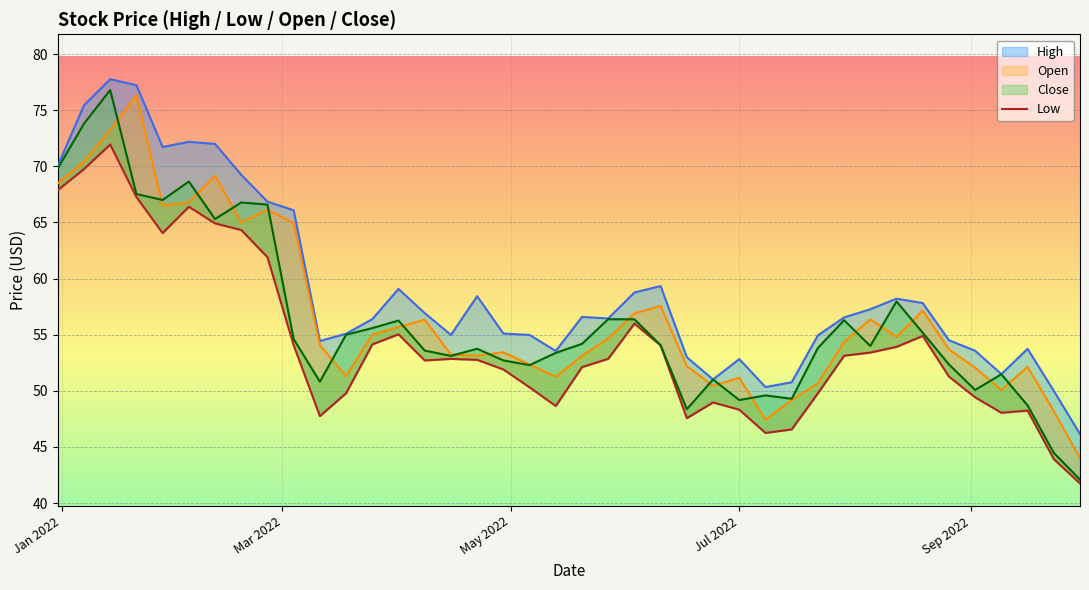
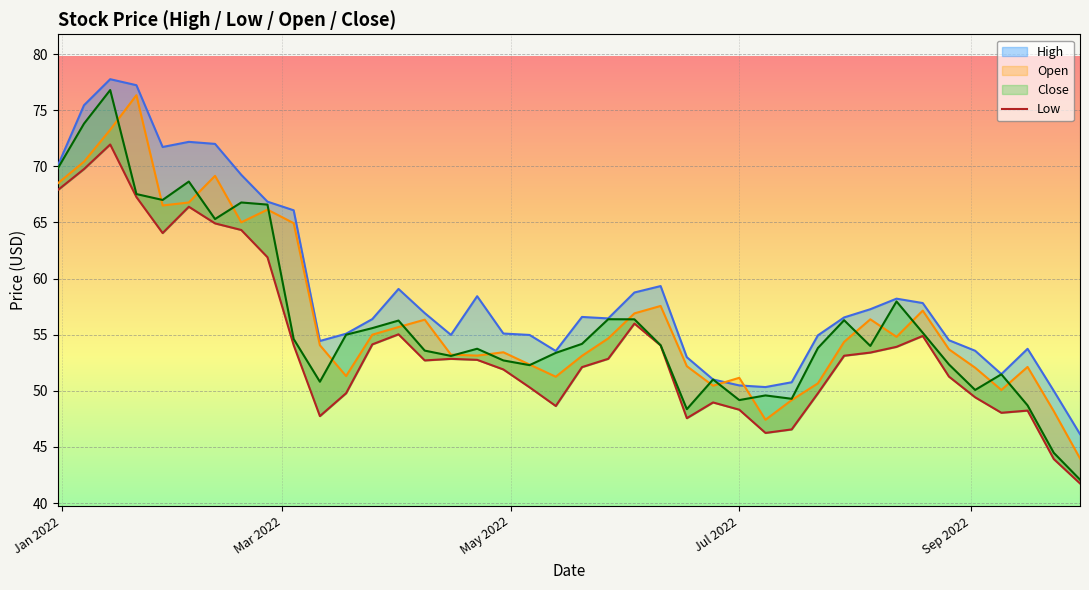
High, Jul 2022: 52.8 -> 50.5
